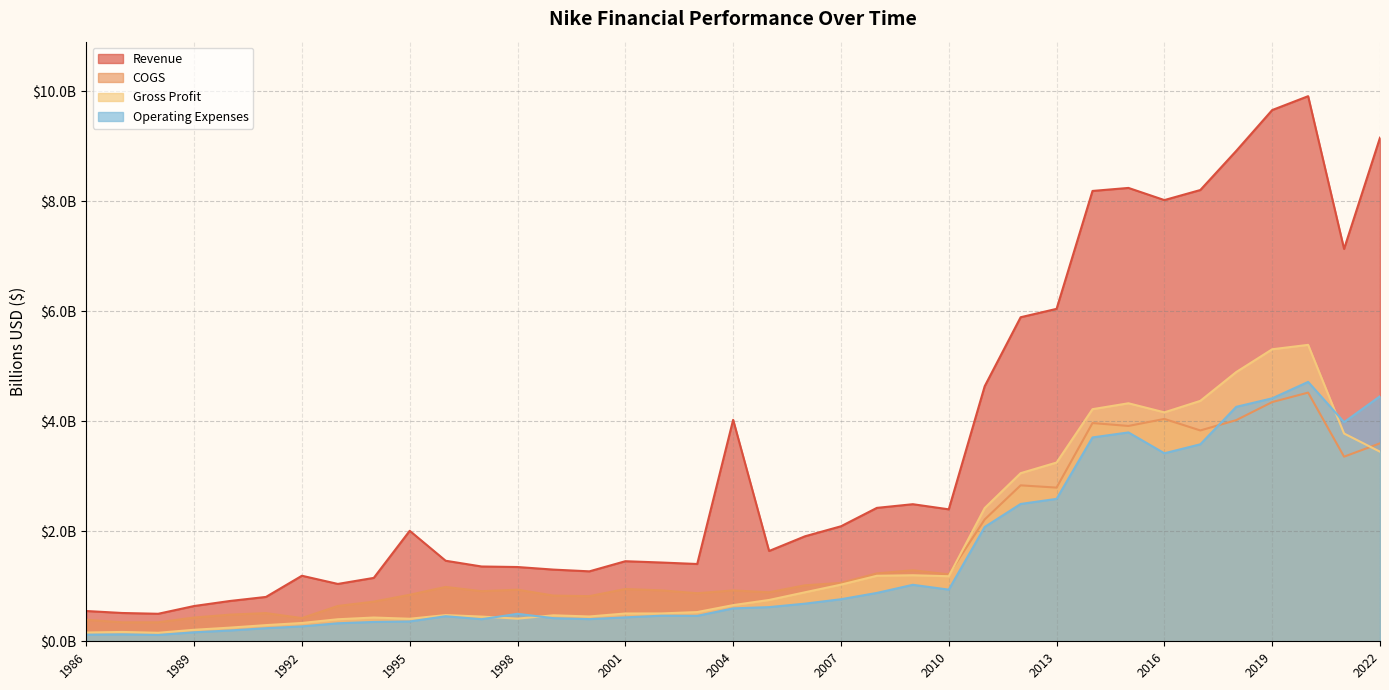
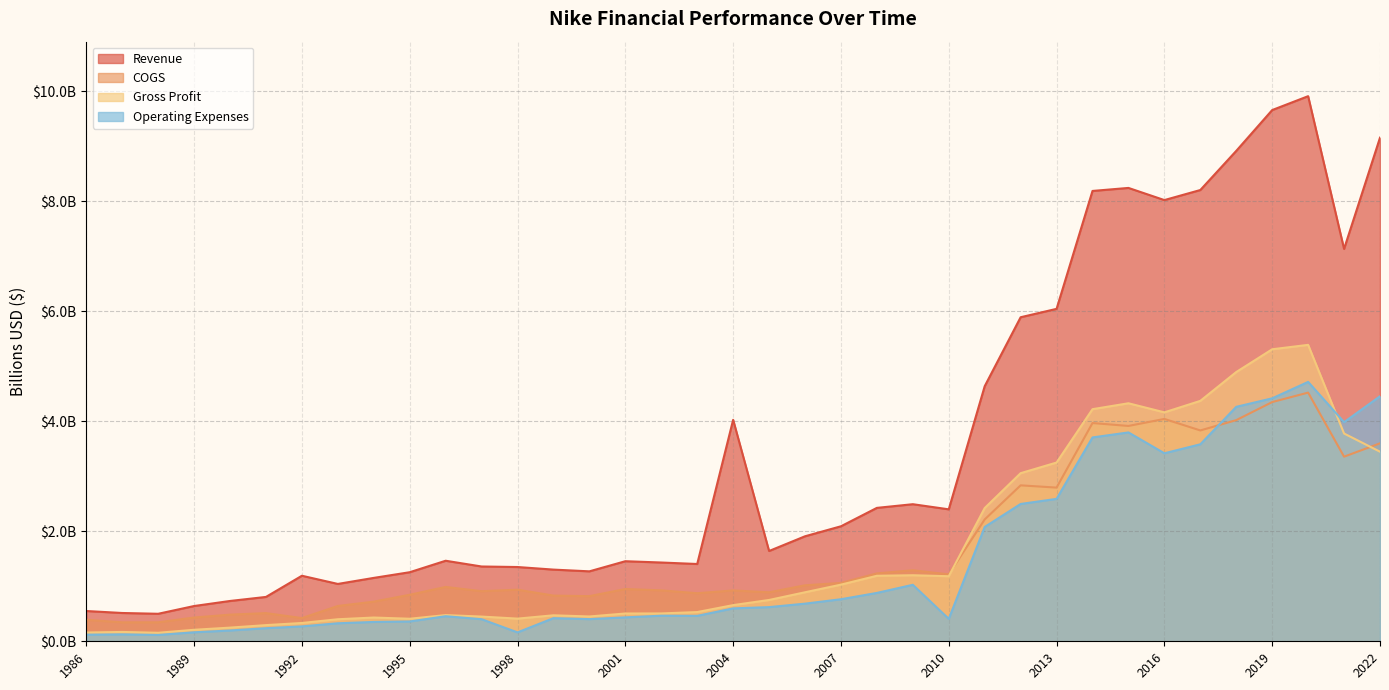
Revenue, 1995: $2000000000 -> $1300000000
Operating Expenses, 1998: $500000000 -> $200000000
Operating Expenses, 2010: $900000000 -> $400000000
